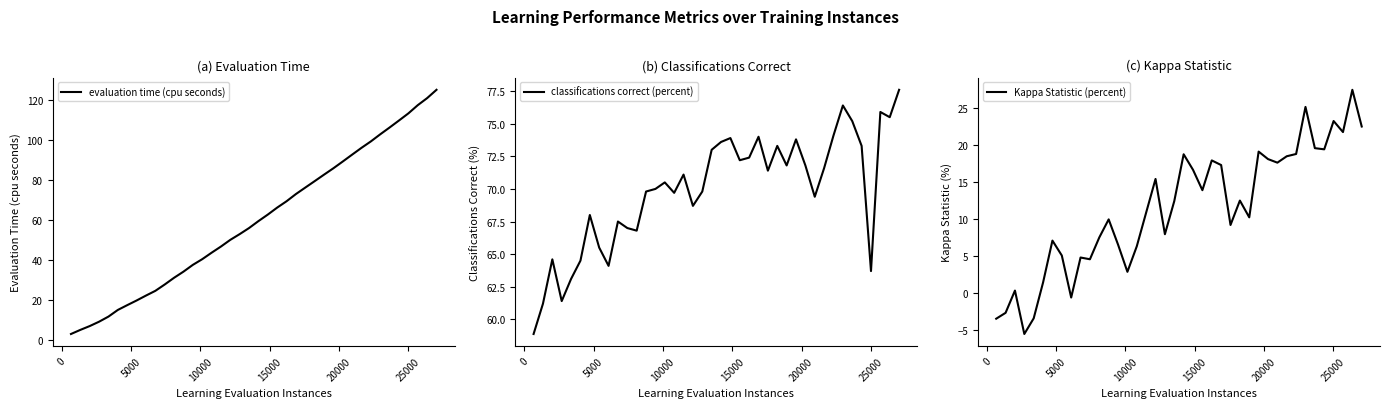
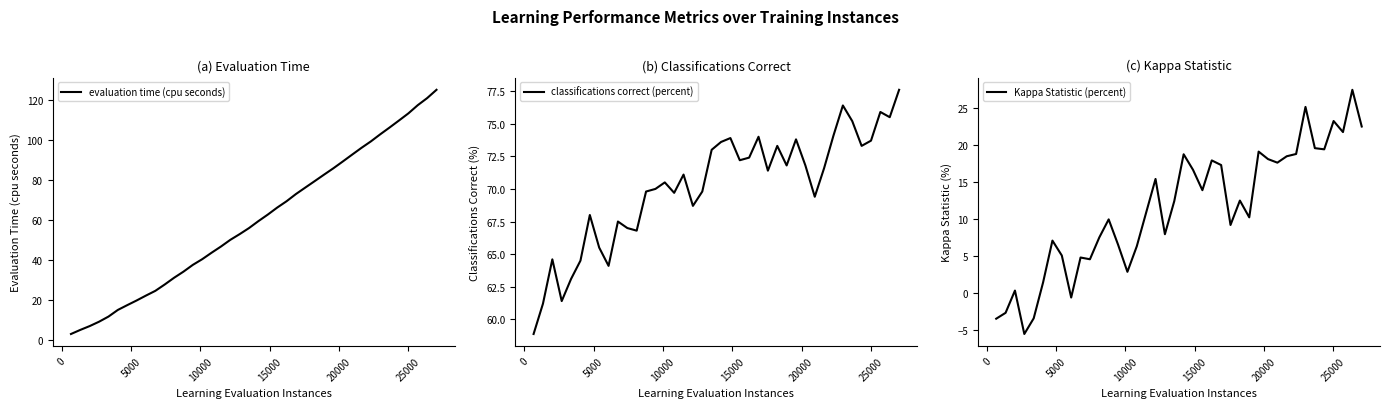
(b) Classifications Correct, 25000: 63.7 -> 73.7
